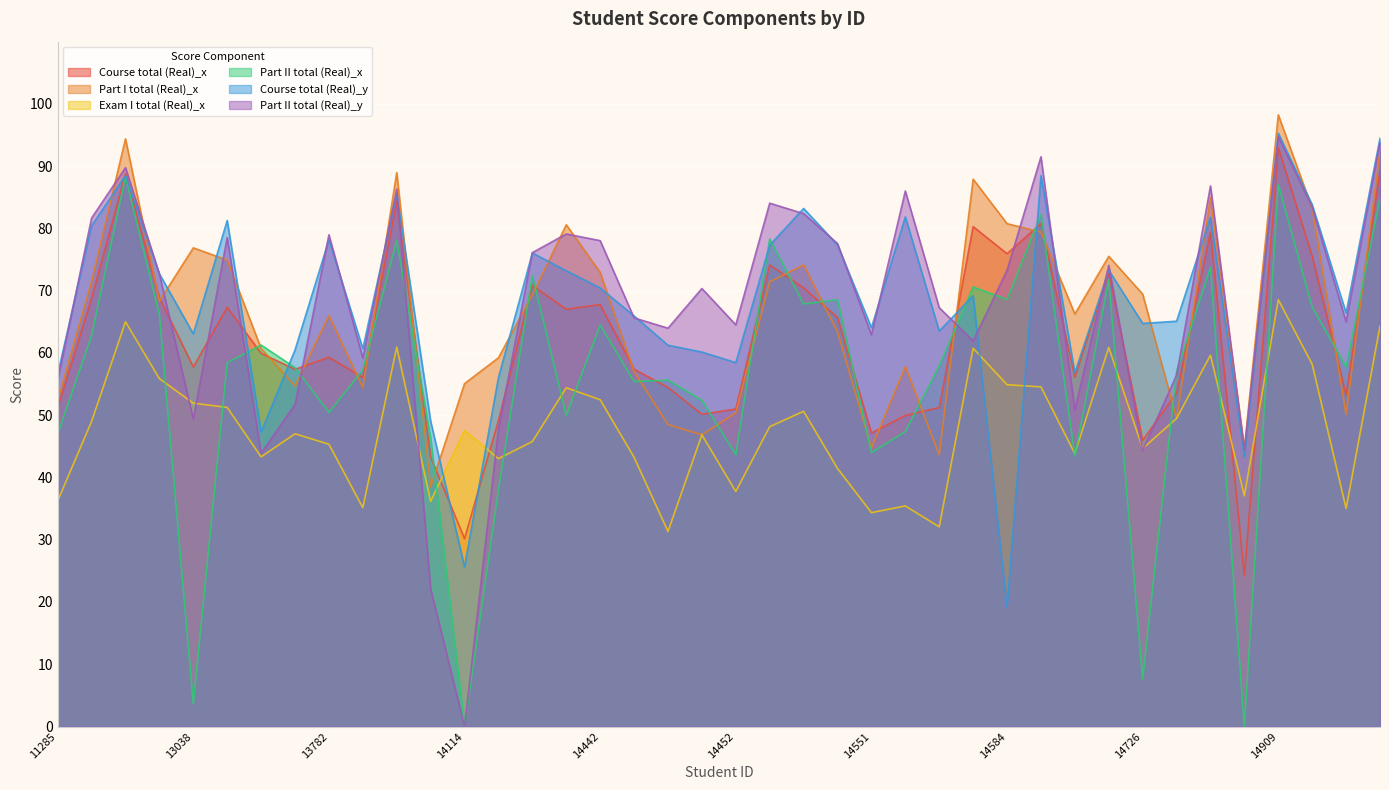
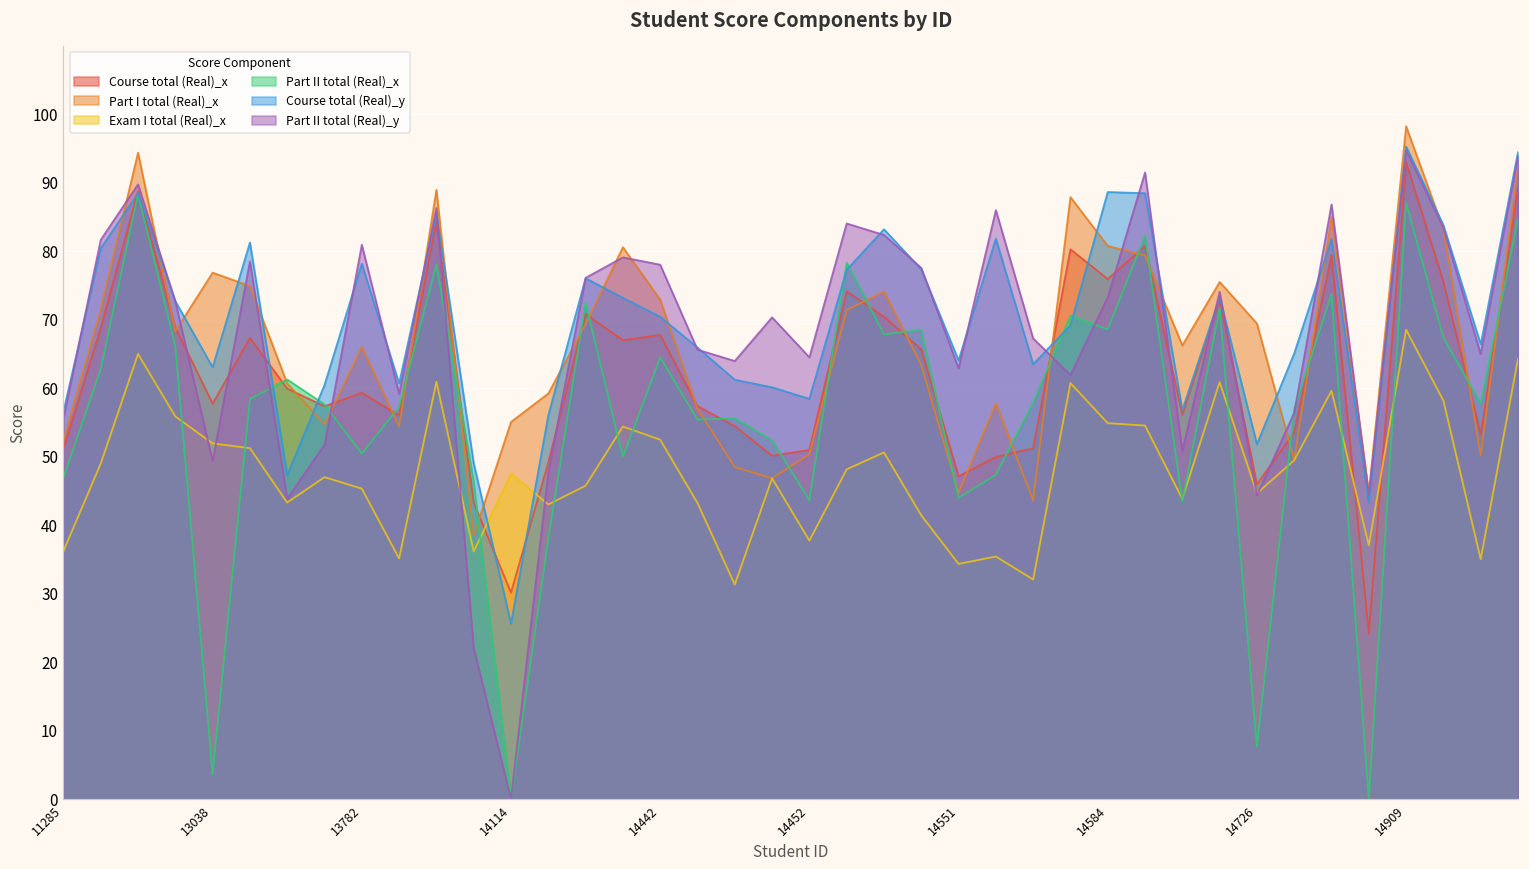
Part II total (Real)_y, 13782: 79 -> 81
Course total (Real)_y, 14584: 19 -> 89
Course total (Real)_y, 14726: 65 -> 52
